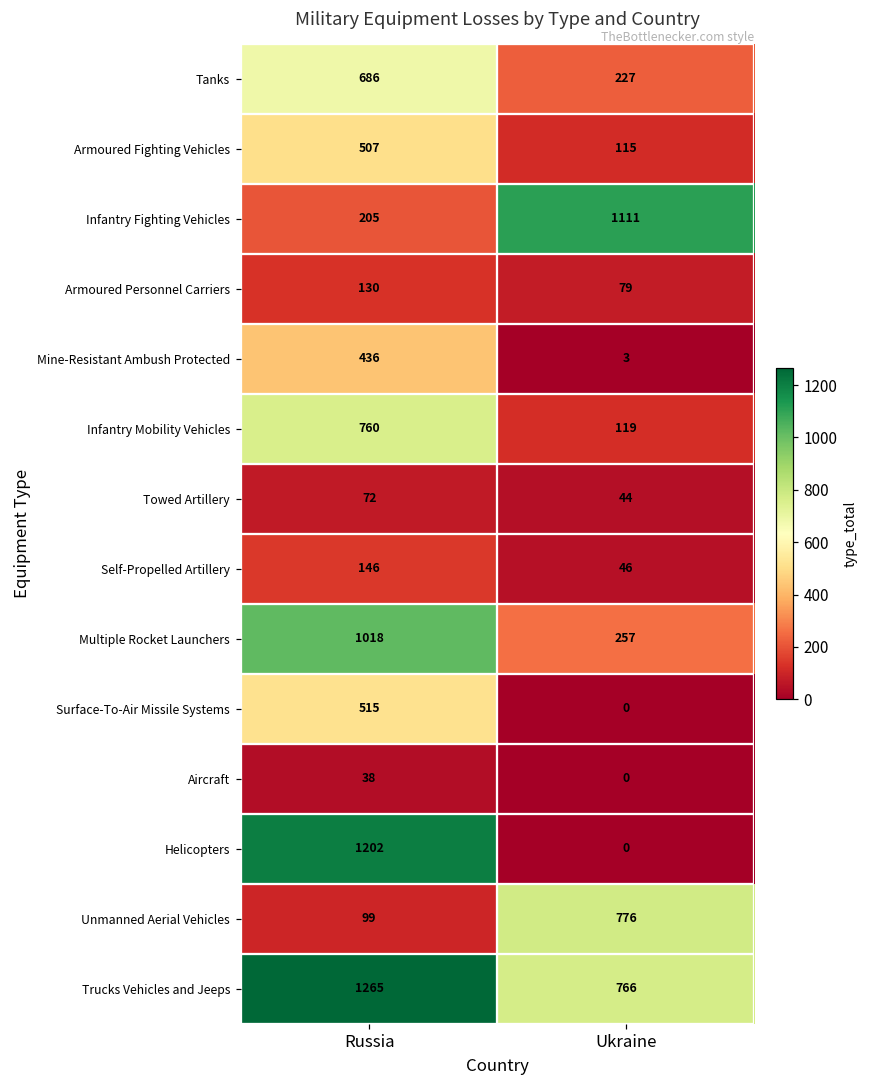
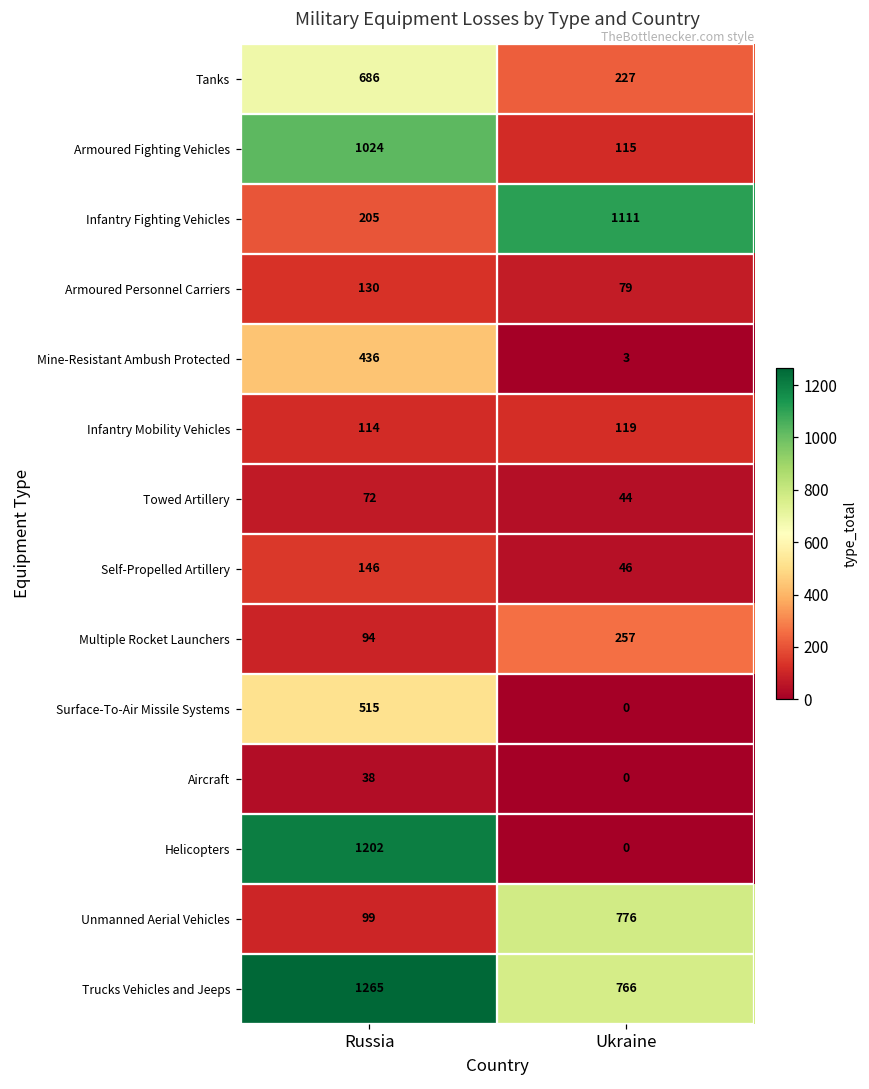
Armoured Fighting Vehicles, Russia: 507 -> 1024
Infantry Mobility Vehicles, Russia: 760 -> 114
Multiple Rocket Launchers, Russia: 1018 -> 94
